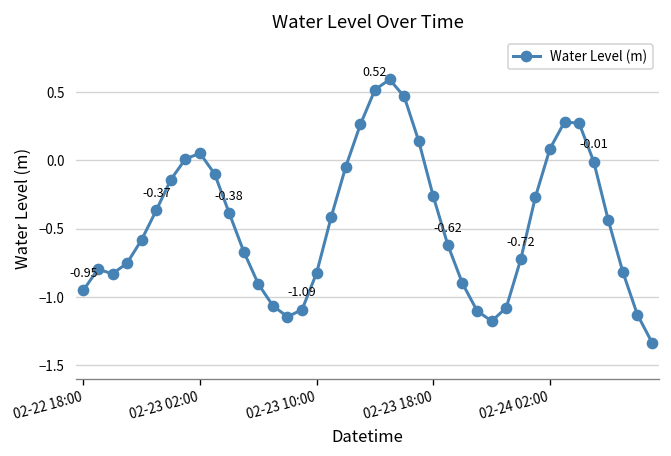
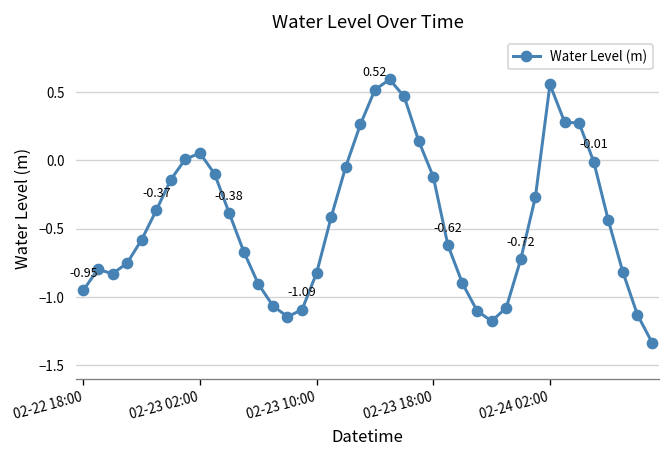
02-23 18:00: -0.26 -> -0.12
02-24 02:00: 0.09 -> 0.56
